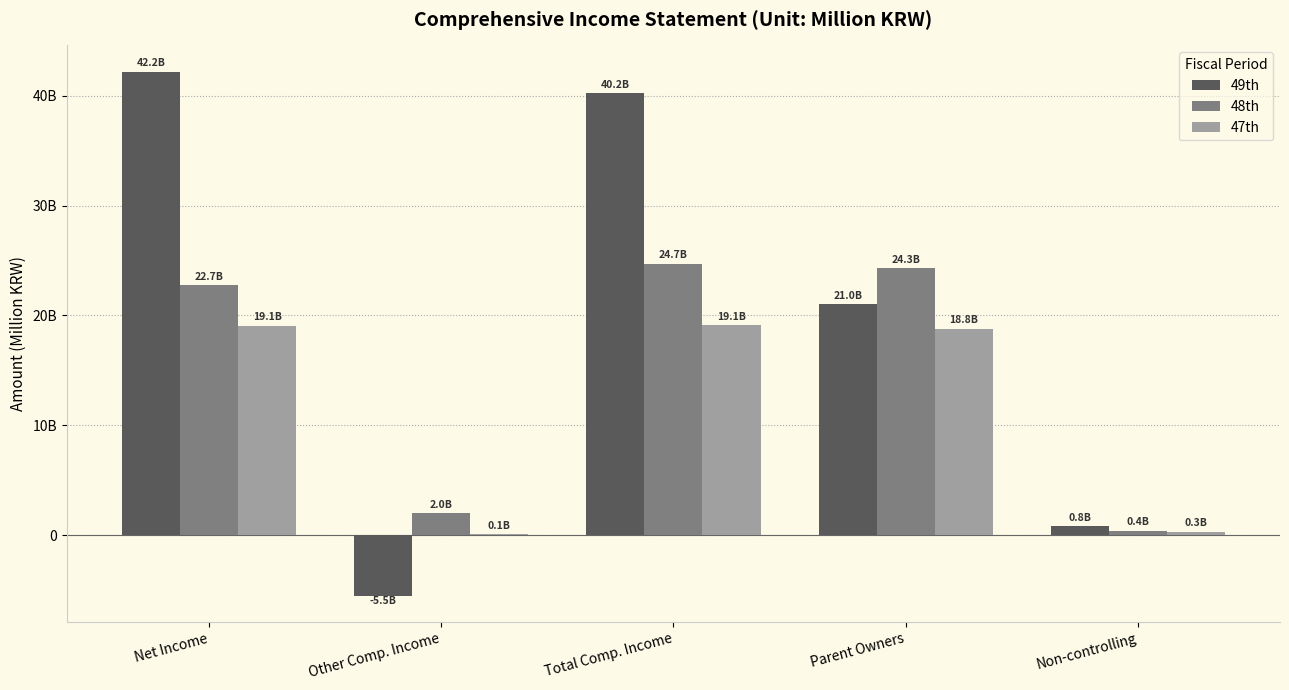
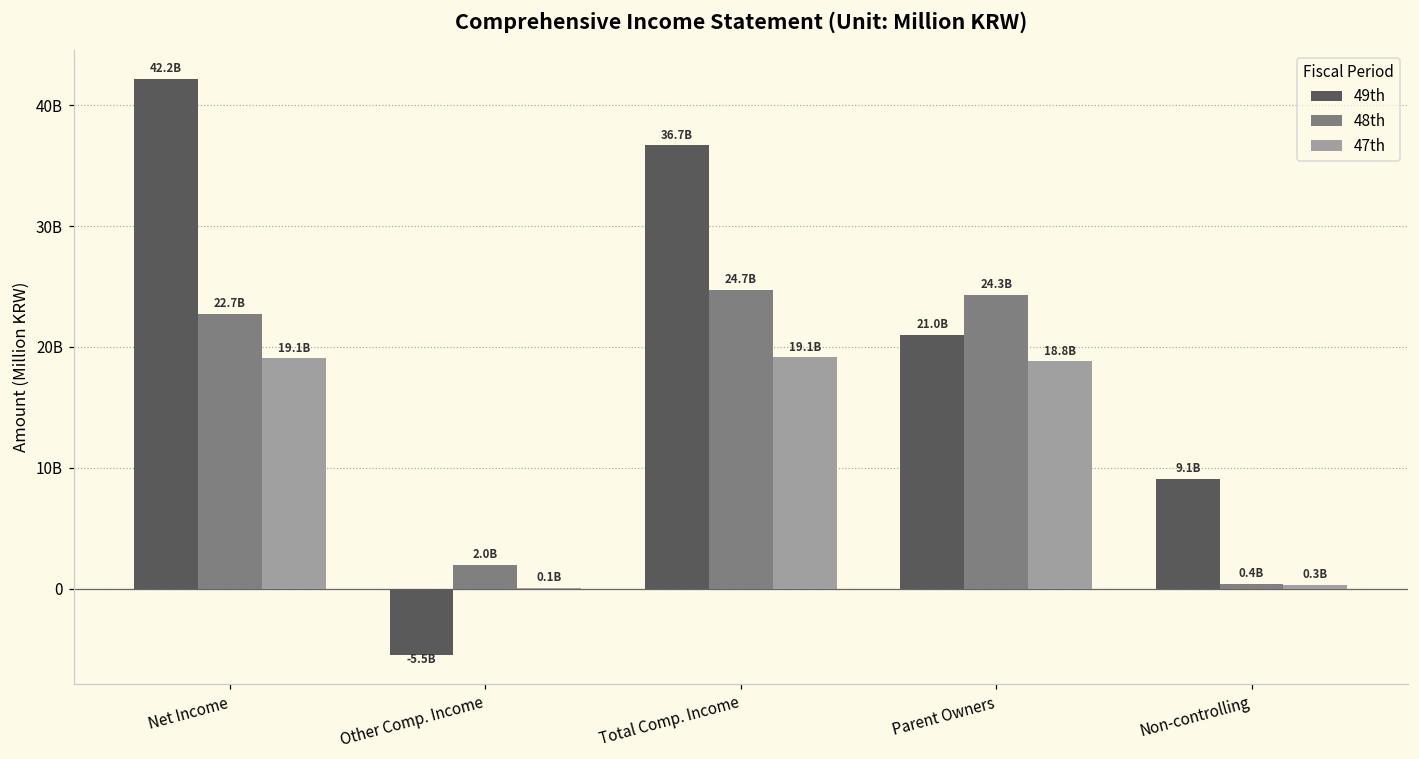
49th, Total Comp. Income: 40.2B -> 36.7B
49th, Non-controlling: 0.8B -> 9.1B
